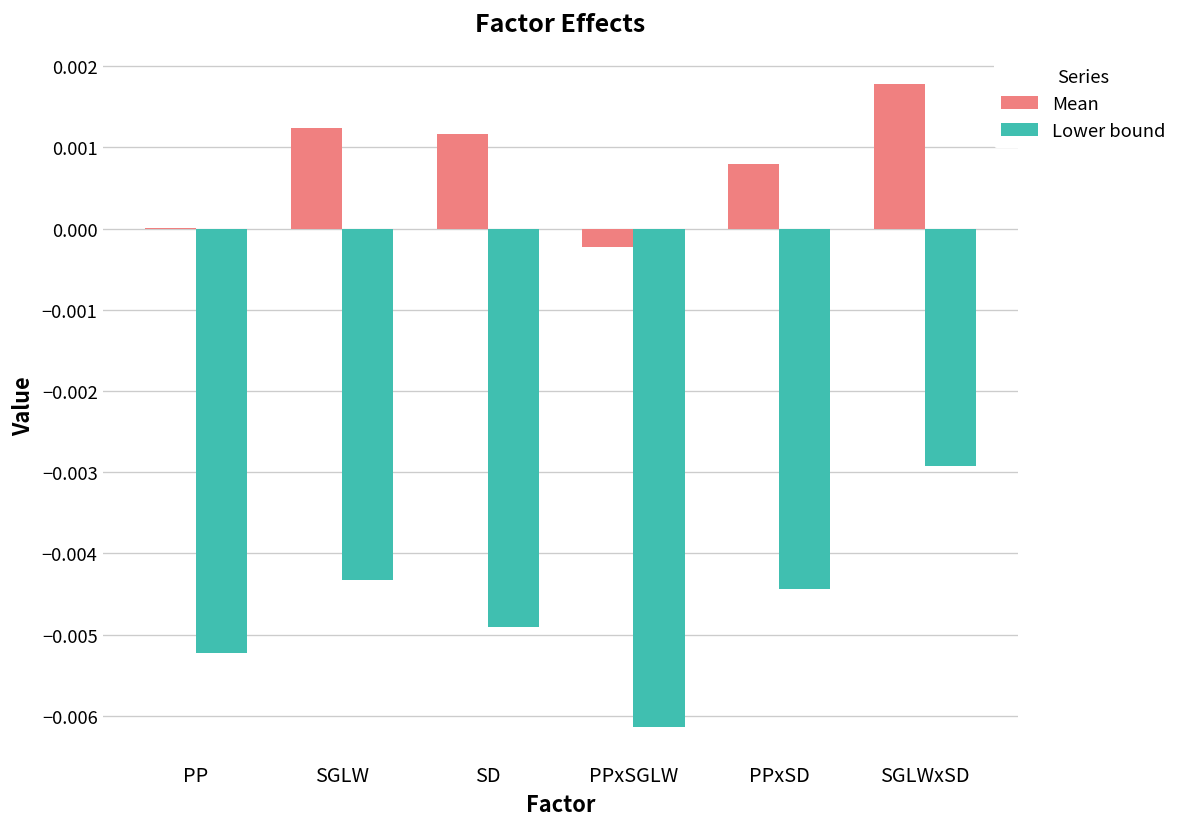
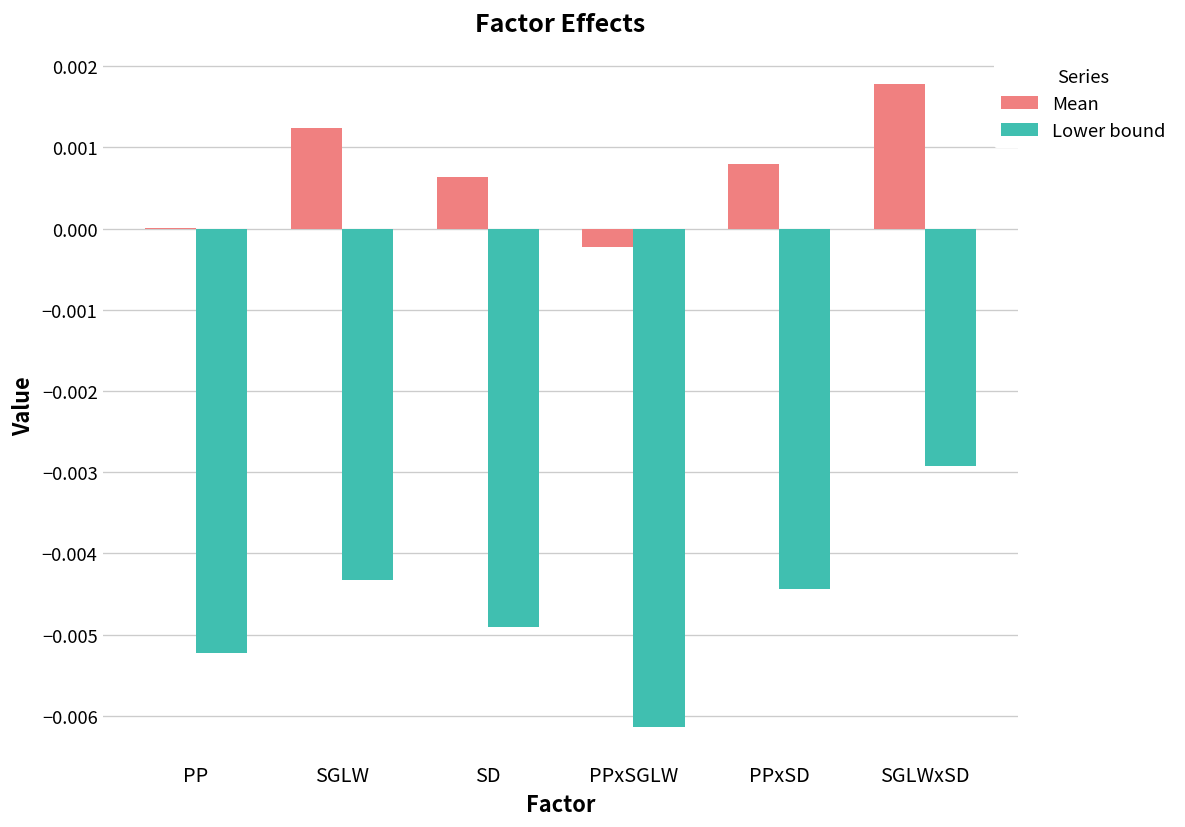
Mean, SD: 0.0012 -> 0.0006
